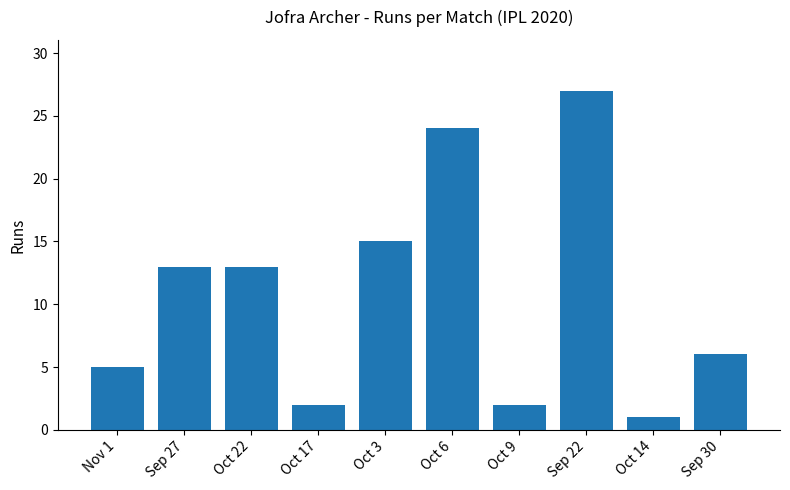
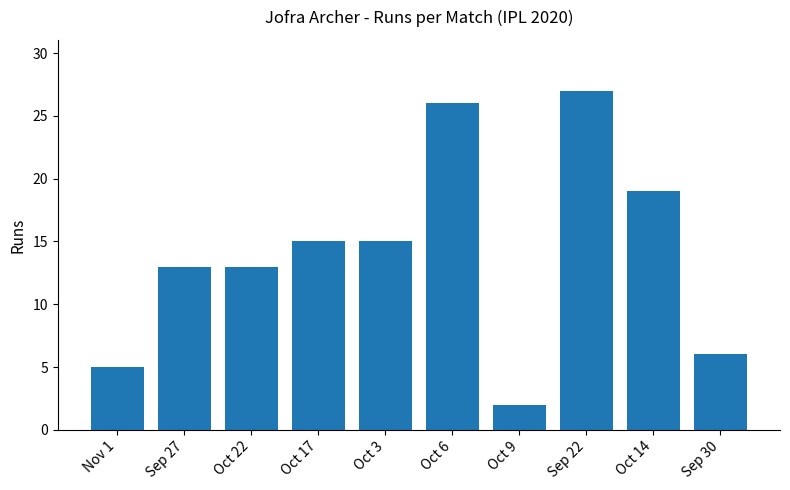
Oct 17: 2 -> 15
Oct 6: 24 -> 26
Oct 14: 1 -> 19
